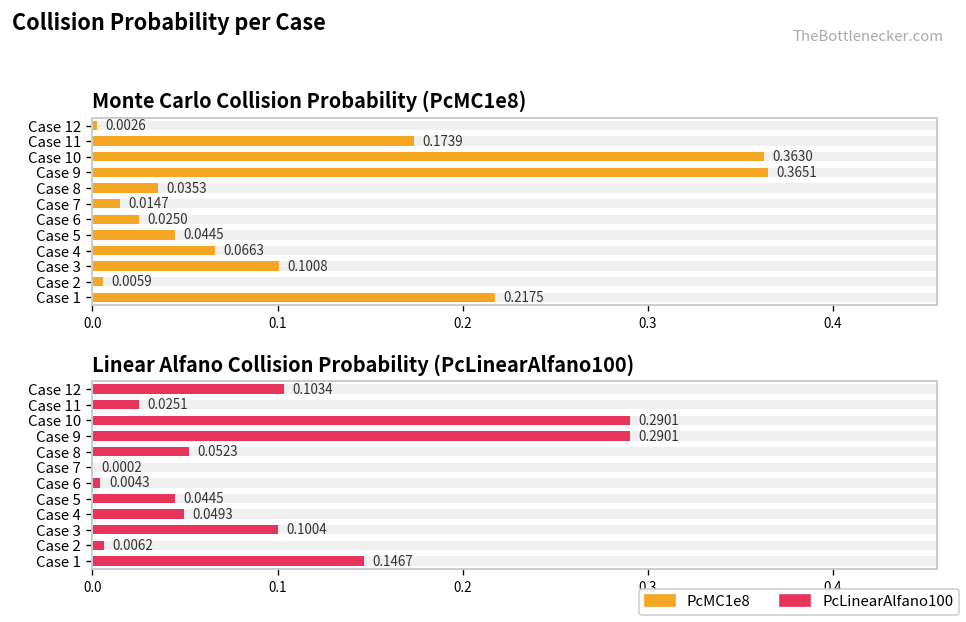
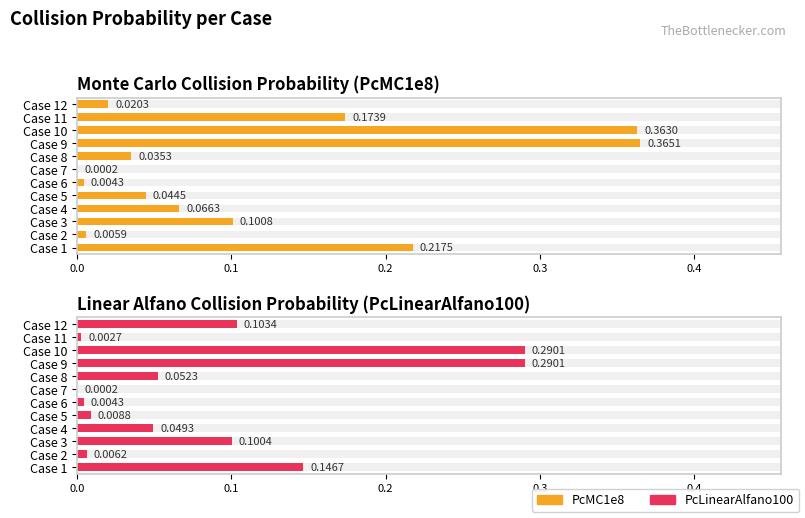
Monte Carlo Collision Probability (PcMC1e8), PcMC1e8, Case 12: 0.0026 -> 0.0203
Monte Carlo Collision Probability (PcMC1e8), PcMC1e8, Case 7: 0.0147 -> 0.0002
Monte Carlo Collision Probability (PcMC1e8), PcMC1e8, Case 6: 0.0250 -> 0.0043
Linear Alfano Collision Probability (PcLinearAlfano100), PcLinearAlfano100, Case 11: 0.0251 -> 0.0027
Linear Alfano Collision Probability (PcLinearAlfano100), PcLinearAlfano100, Case 5: 0.0445 -> 0.0088
